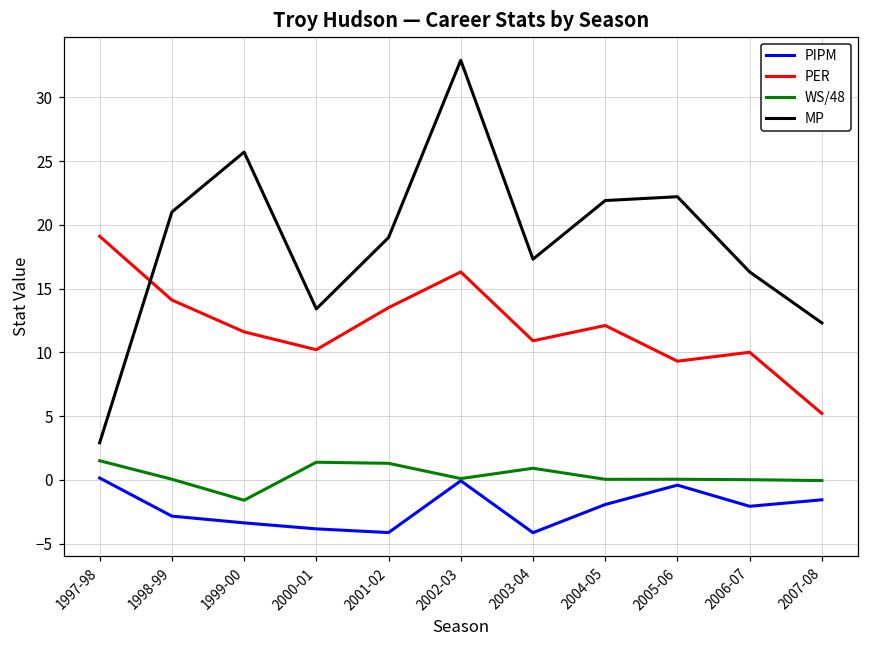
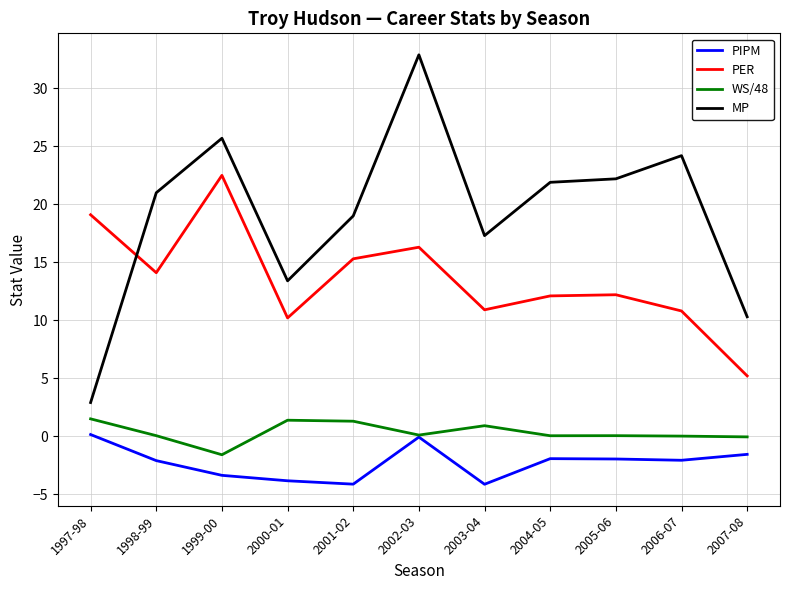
PIPM, 1998-99: -2.9 -> -2.1
PER, 1999-00: 11.6 -> 22.5
PER, 2001-02: 13.5 -> 15.3
PIPM, 2005-06: -0.4 -> -2.0
PER, 2005-06: 9.3 -> 12.2
PER, 2006-07: 10.0 -> 10.8
MP, 2006-07: 16.3 -> 24.2
MP, 2007-08: 12.3 -> 10.3
